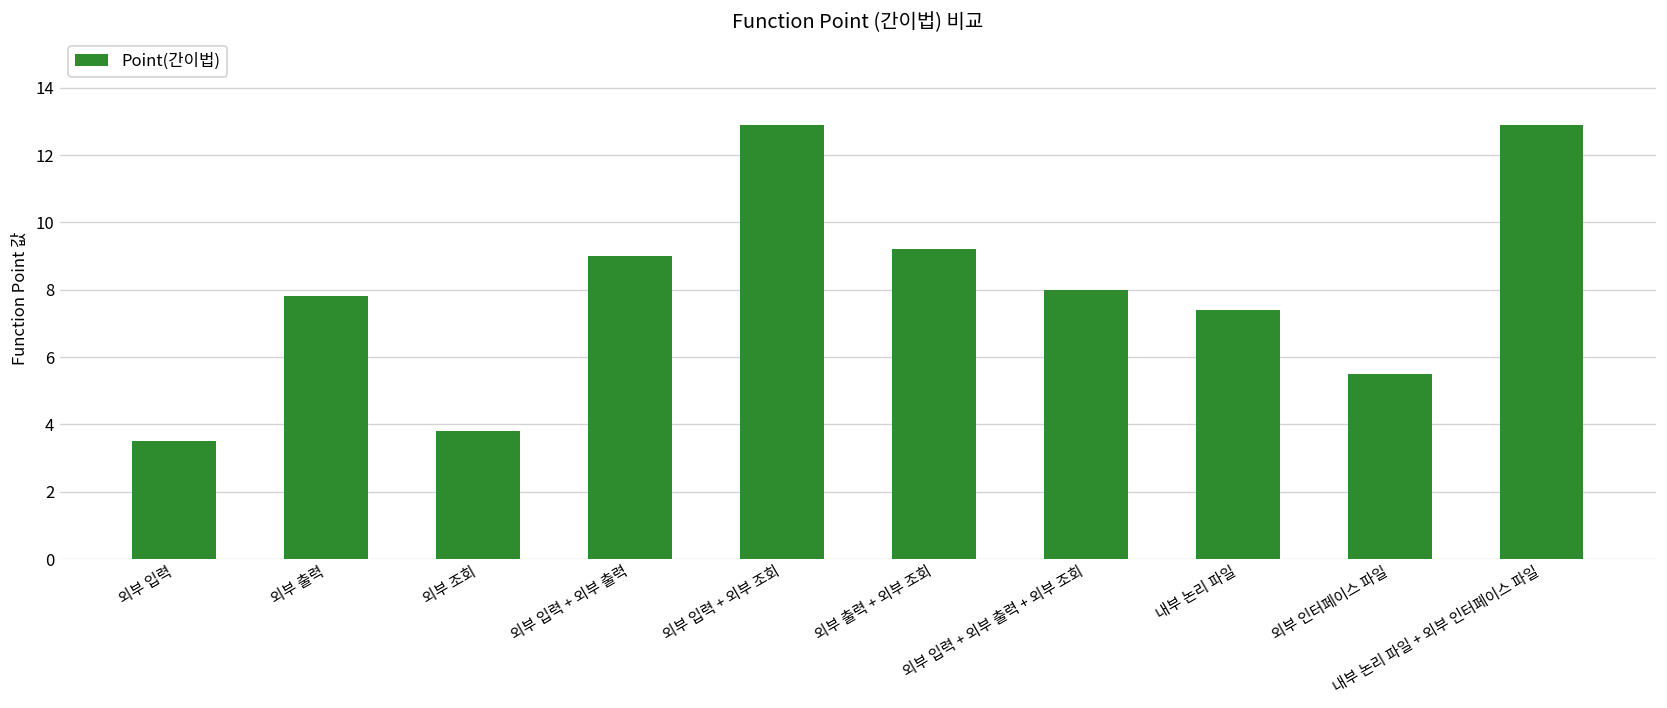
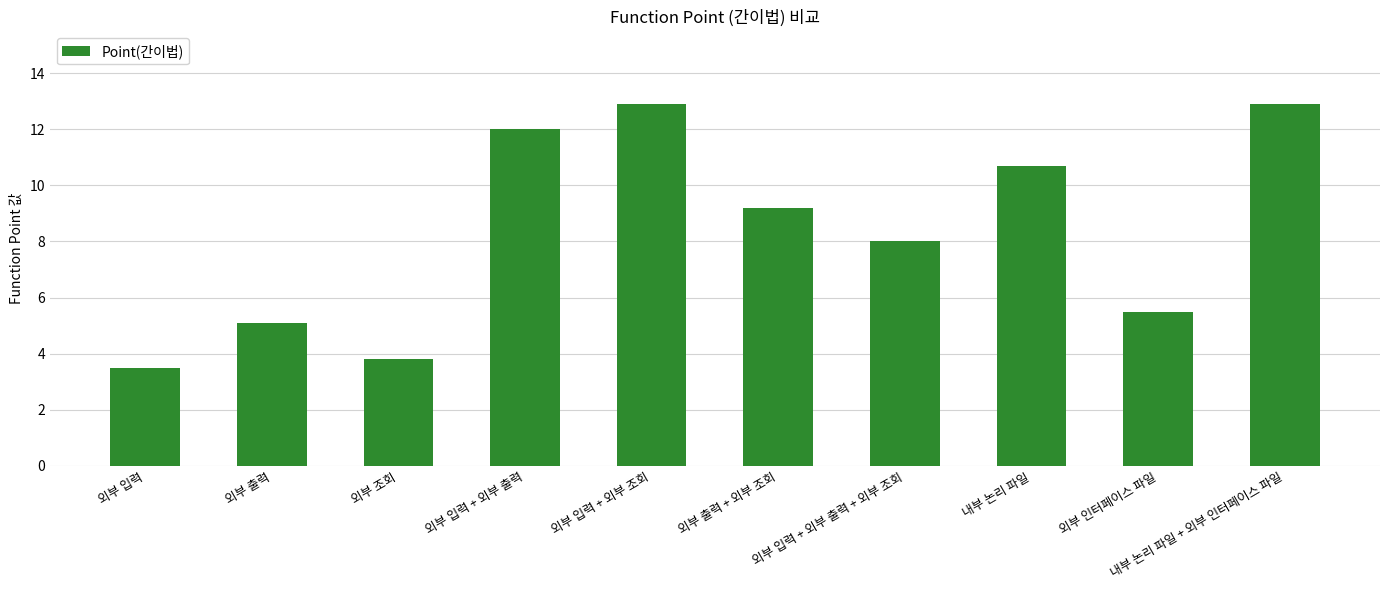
외부 출력: 7.8 -> 5.1
외부 입력 + 외부 출력: 9 -> 12
내부 논리 파일: 7.4 -> 10.7
